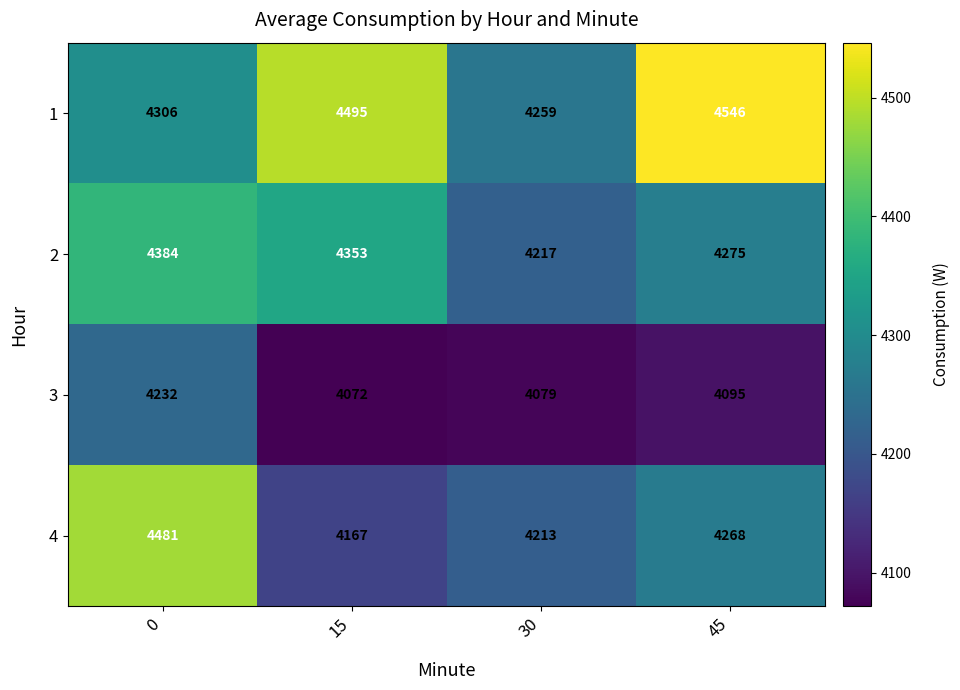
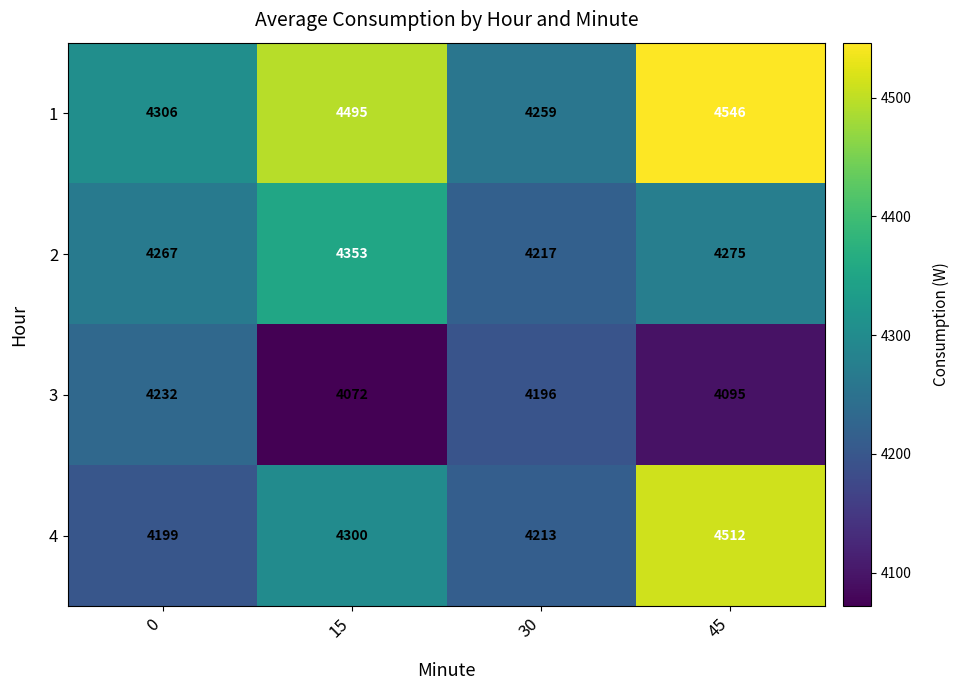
2, 0: 4384 -> 4267
3, 30: 4079 -> 4196
4, 0: 4481 -> 4199
4, 15: 4167 -> 4300
4, 45: 4268 -> 4512
